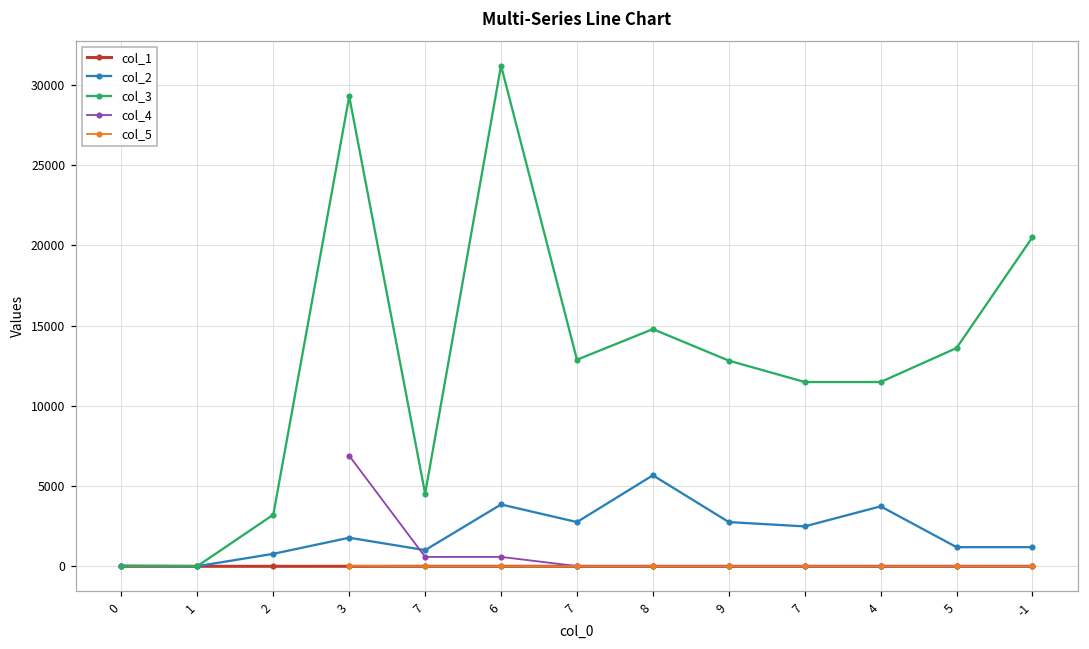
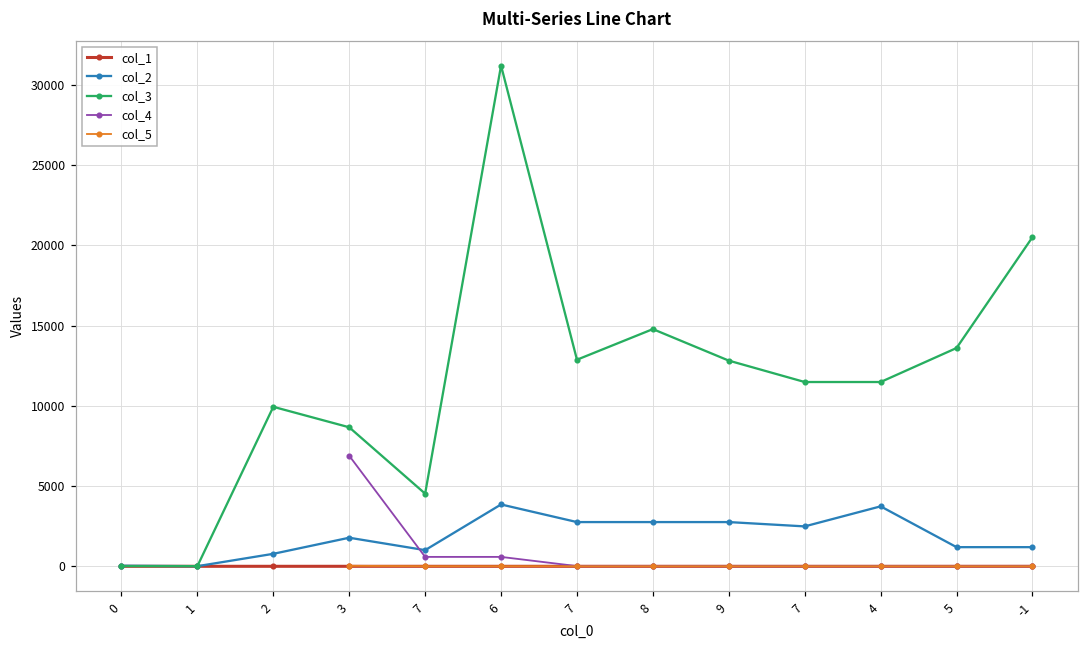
col_3, 2: 3200 -> 9900
col_3, 3: 29300 -> 8700
col_2, 8: 5700 -> 2800
